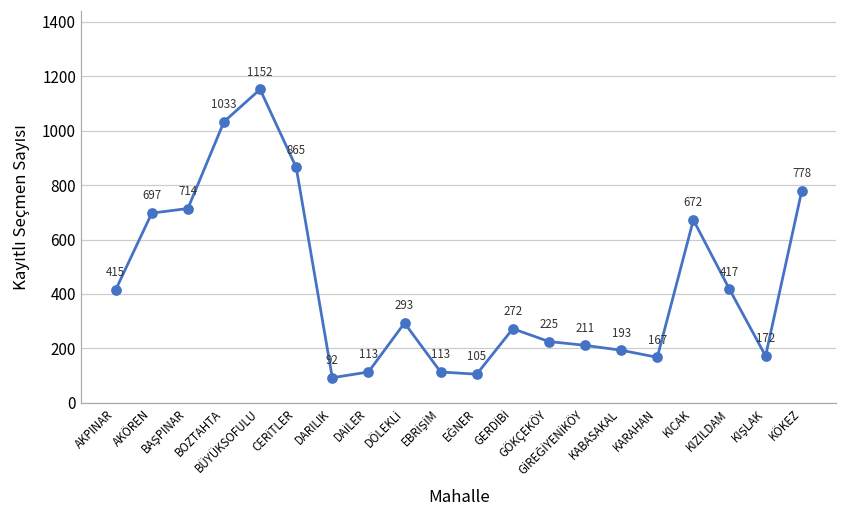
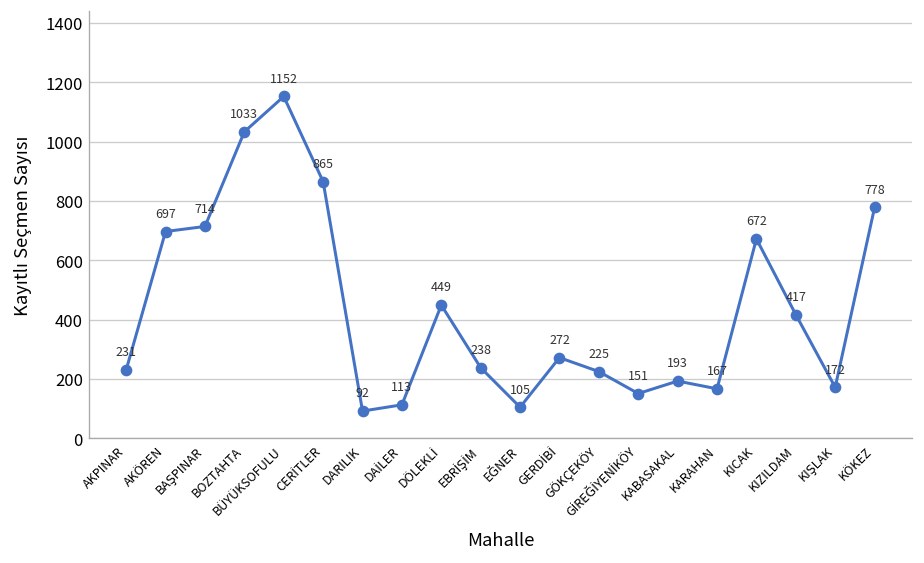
AKPINAR: 415 -> 231
DÖLEKLİ: 293 -> 449
EBRİŞİM: 113 -> 238
GİREĞİYENİKÖY: 211 -> 151
